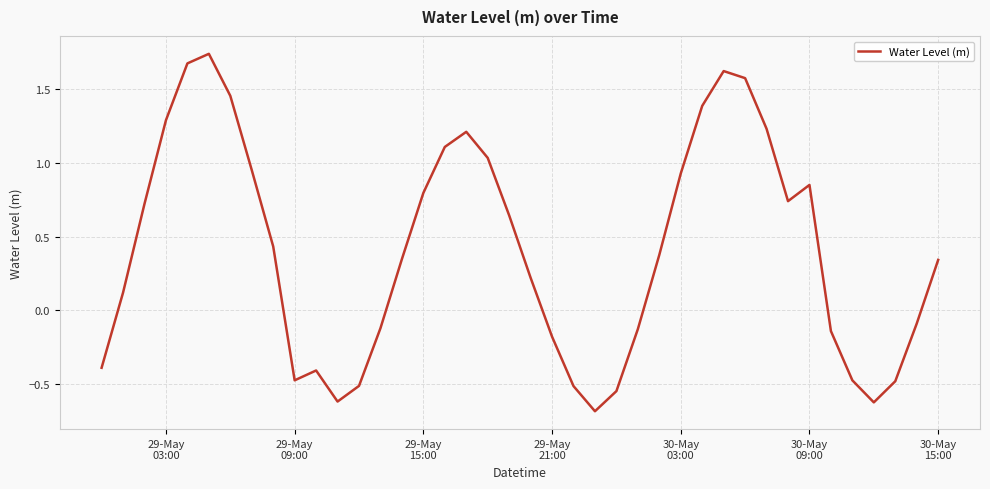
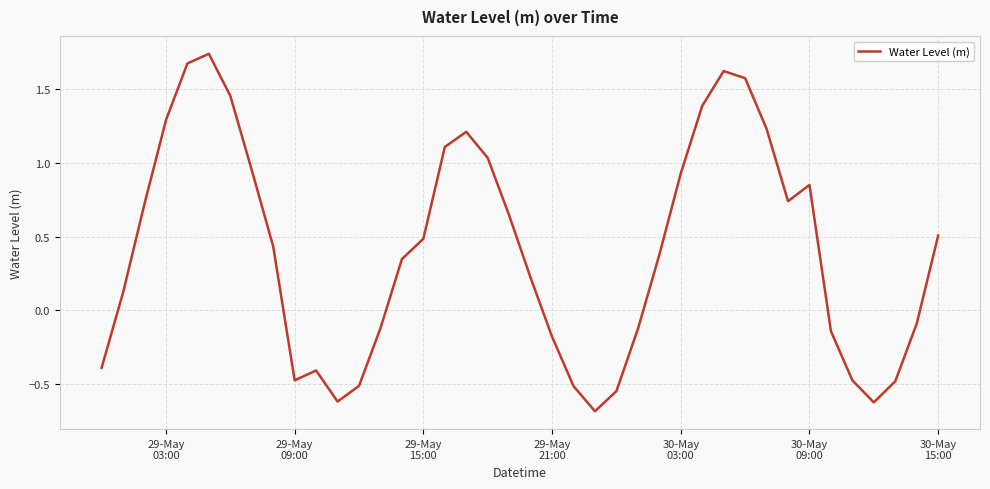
29-May 15:00: 0.80 -> 0.49
30-May 15:00: 0.34 -> 0.51
